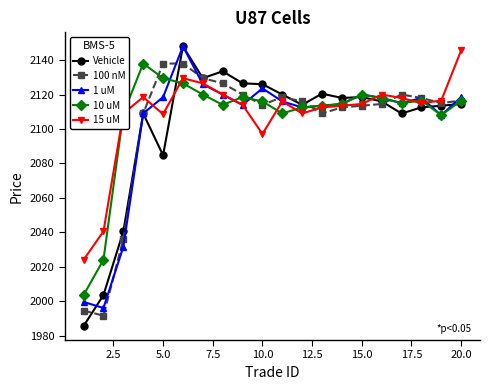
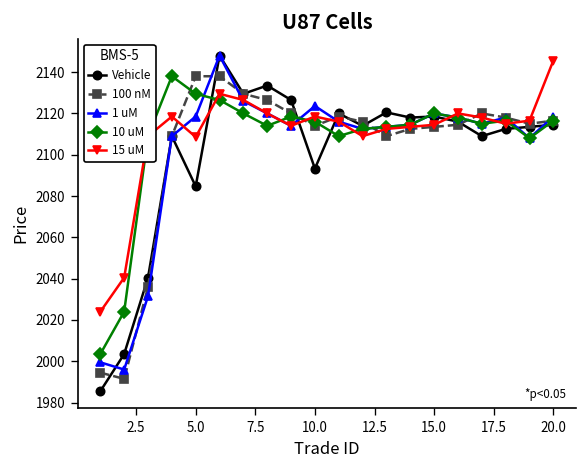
Vehicle, 10.0: 2126 -> 2093
15 uM, 10.0: 2097 -> 2119
